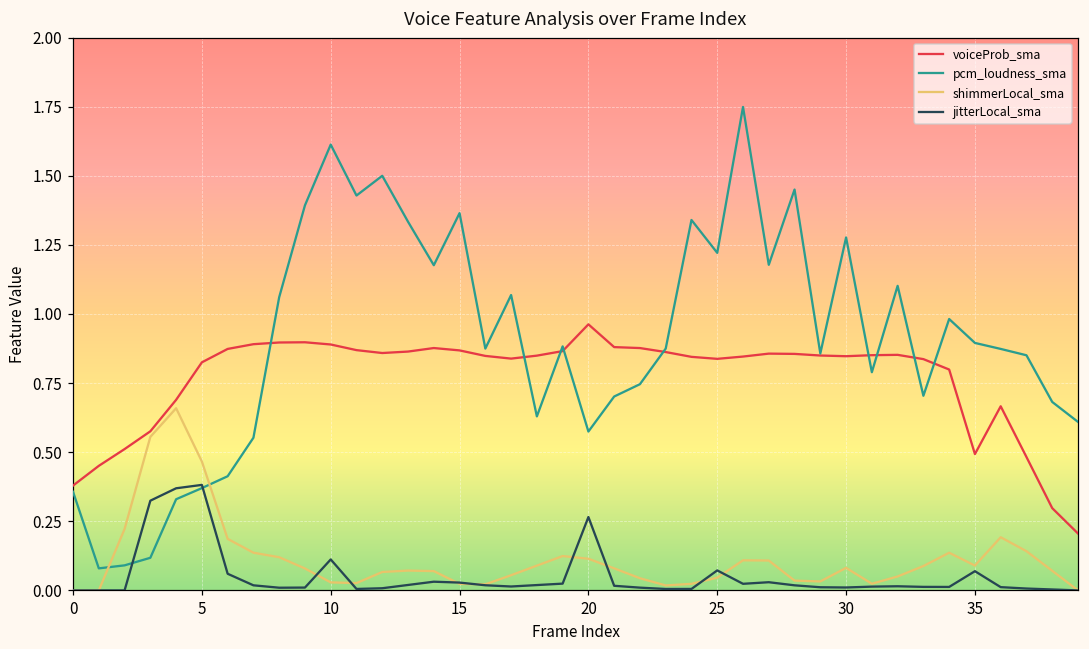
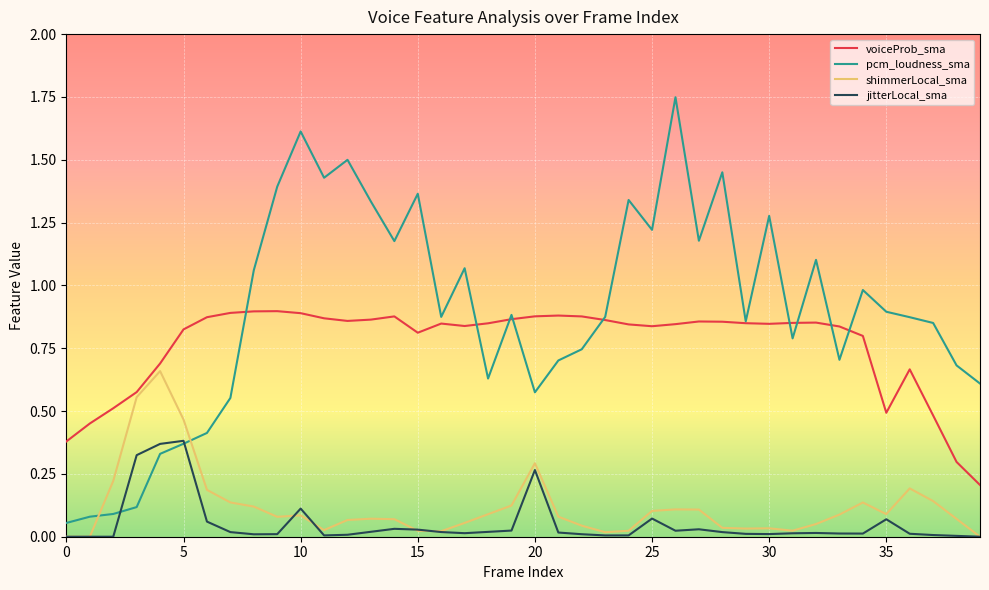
pcm_loudness_sma, 0: 0.36 -> 0.05
shimmerLocal_sma, 10: 0.03 -> 0.08
voiceProb_sma, 15: 0.87 -> 0.81
voiceProb_sma, 20: 0.96 -> 0.88
shimmerLocal_sma, 20: 0.11 -> 0.29
shimmerLocal_sma, 25: 0.05 -> 0.10
shimmerLocal_sma, 30: 0.08 -> 0.03
